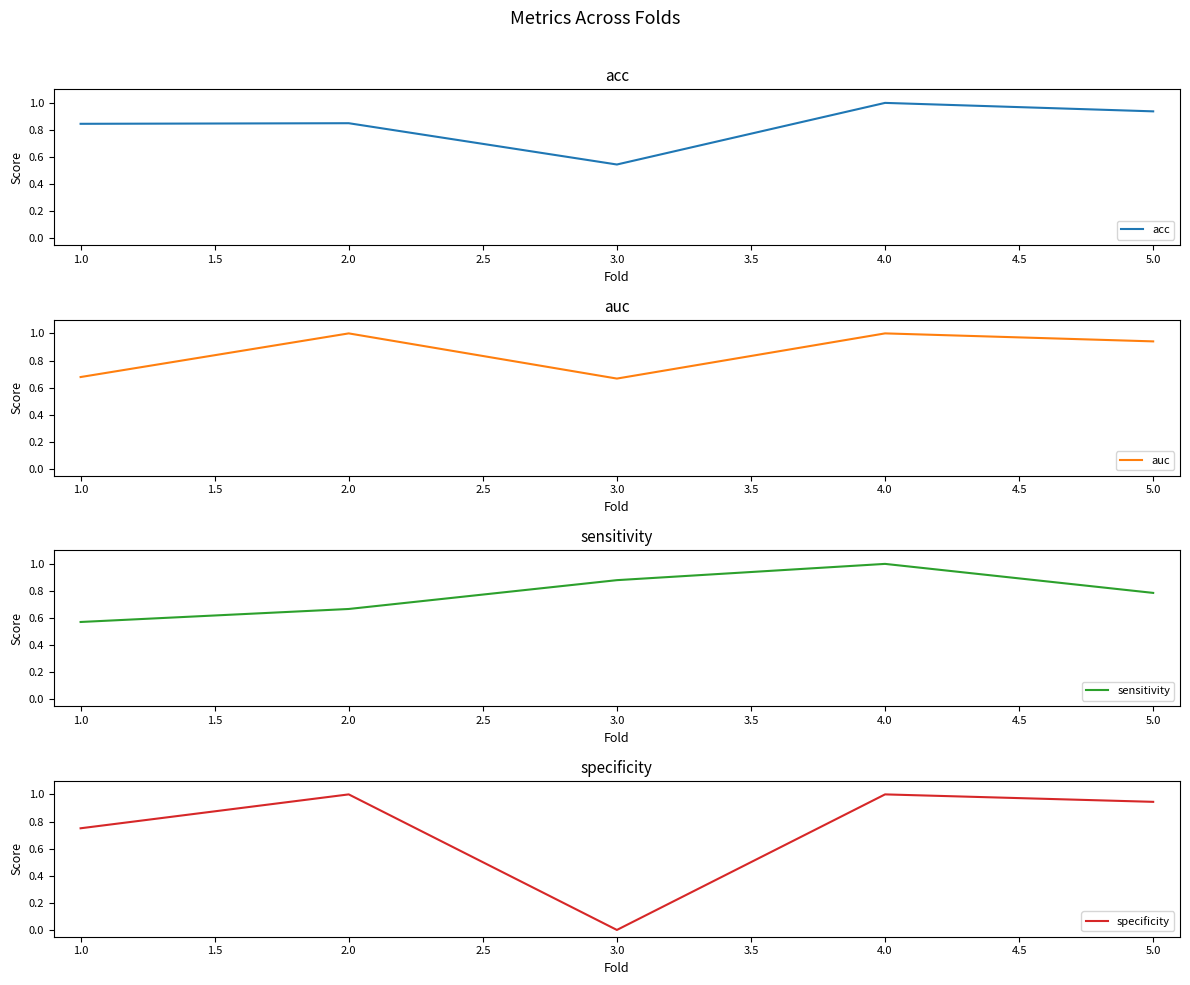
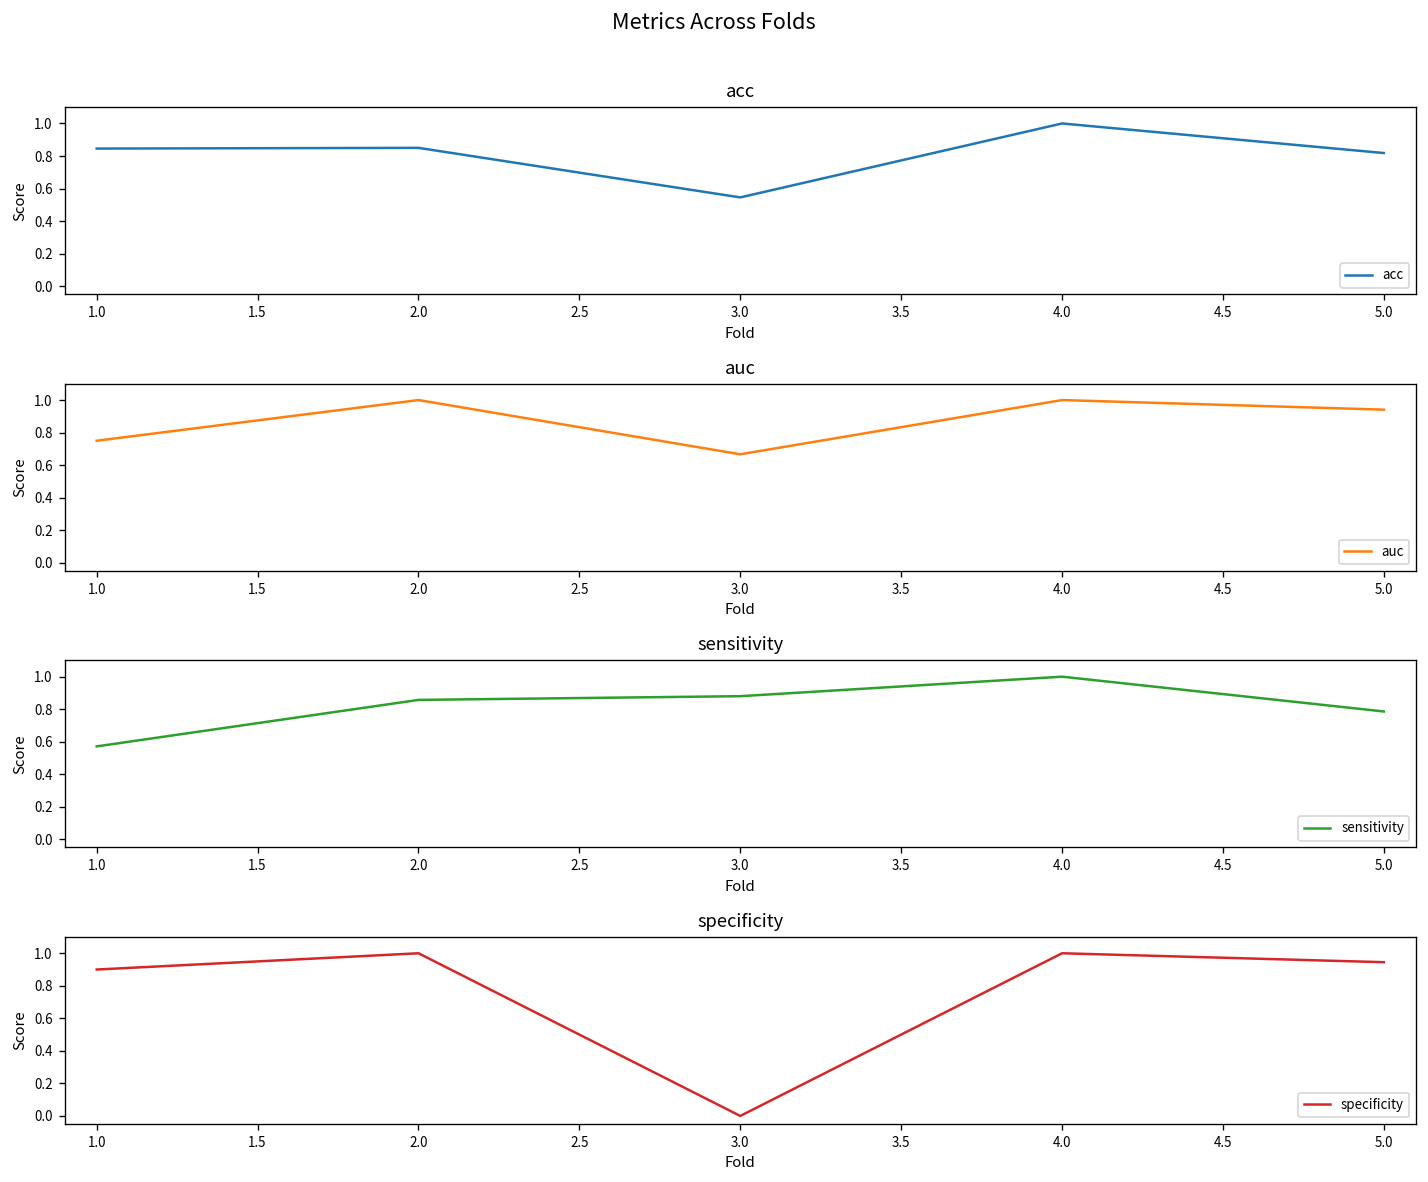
acc, 5.0: 0.94 -> 0.82
auc, 1.0: 0.68 -> 0.75
sensitivity, 2.0: 0.67 -> 0.86
specificity, 1.0: 0.75 -> 0.90
